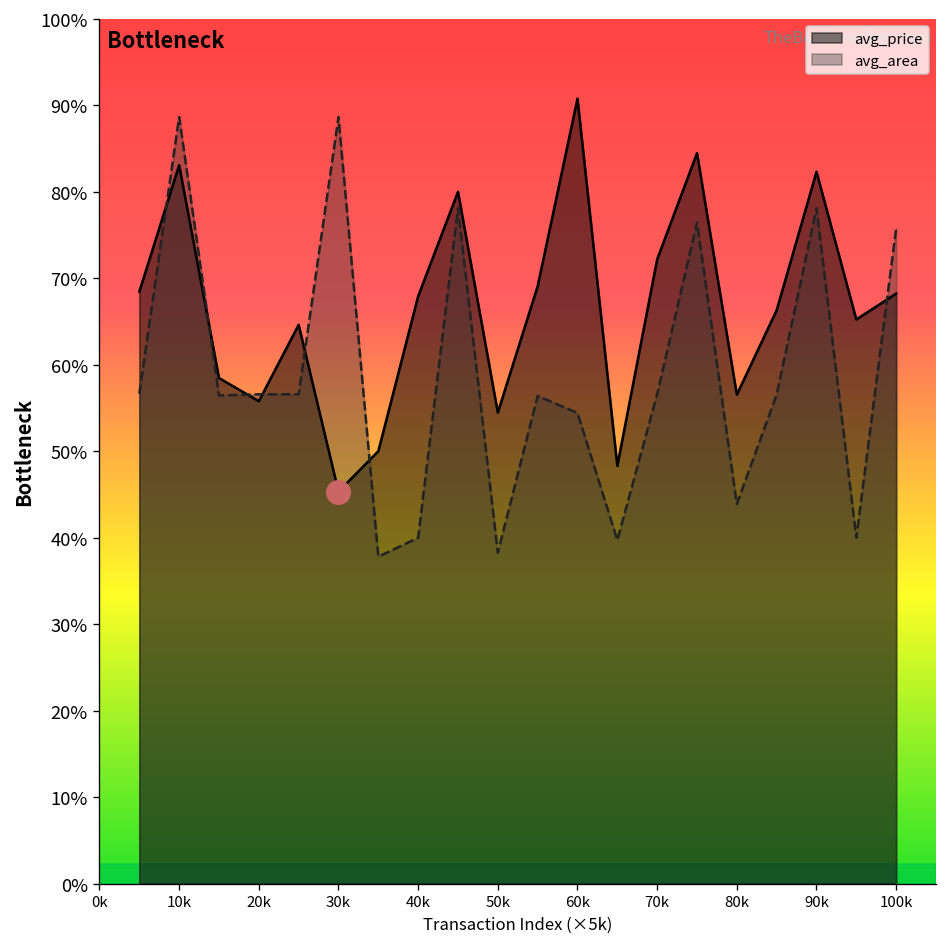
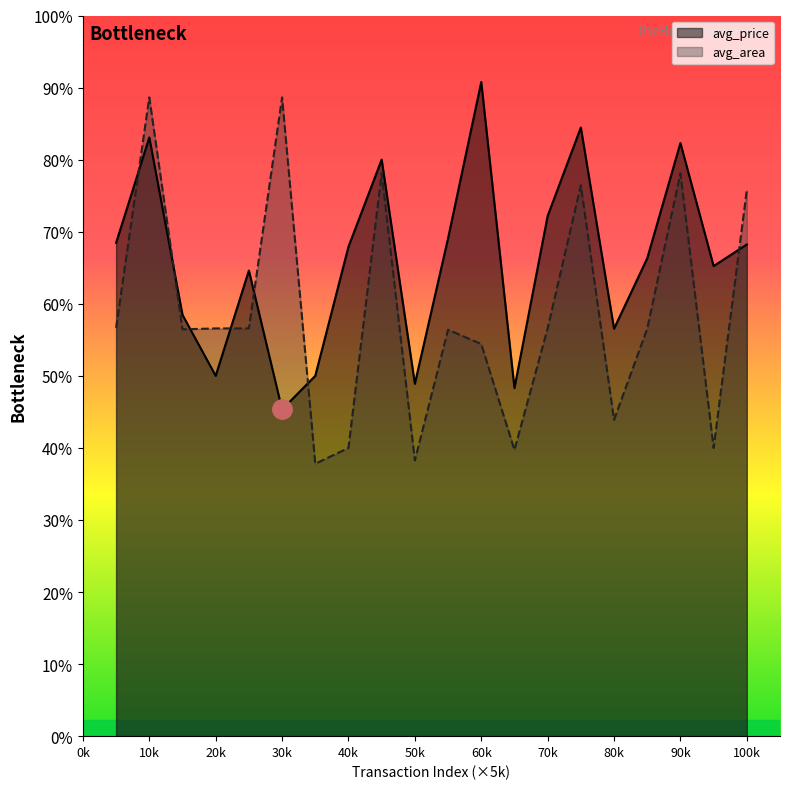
avg_price, 20k: 56% -> 50%
avg_price, 50k: 54% -> 49%
